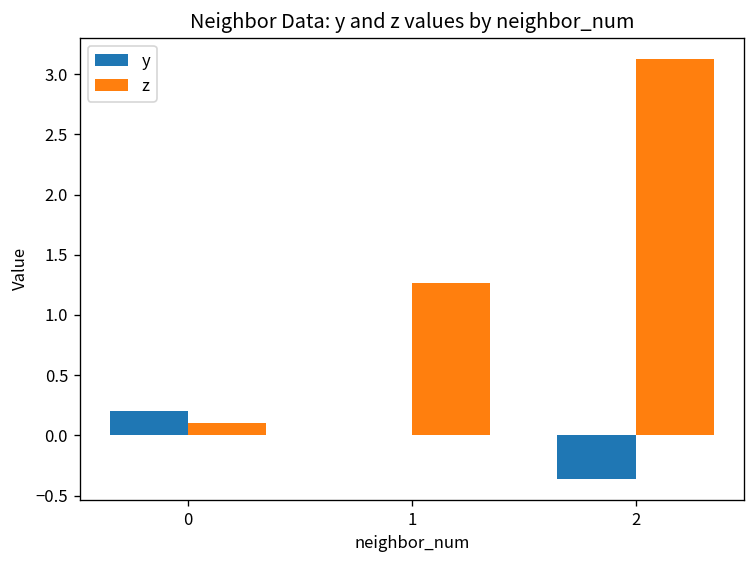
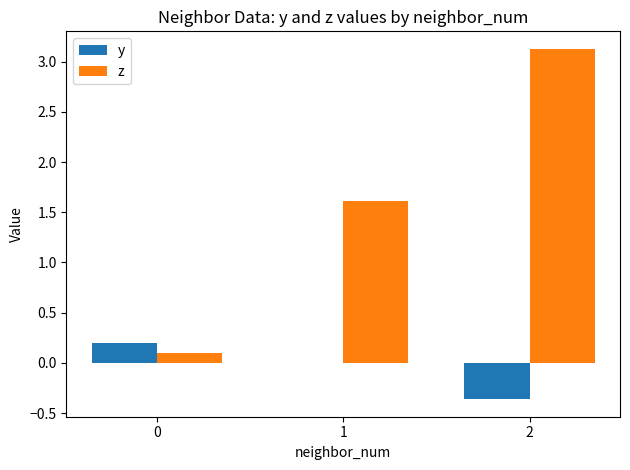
z, 1: 1.27 -> 1.61
